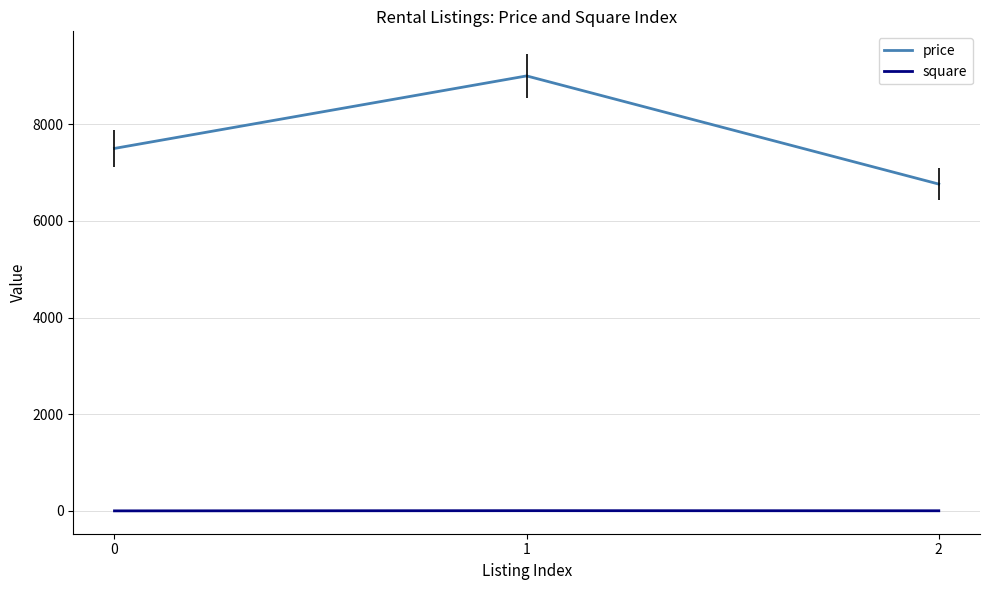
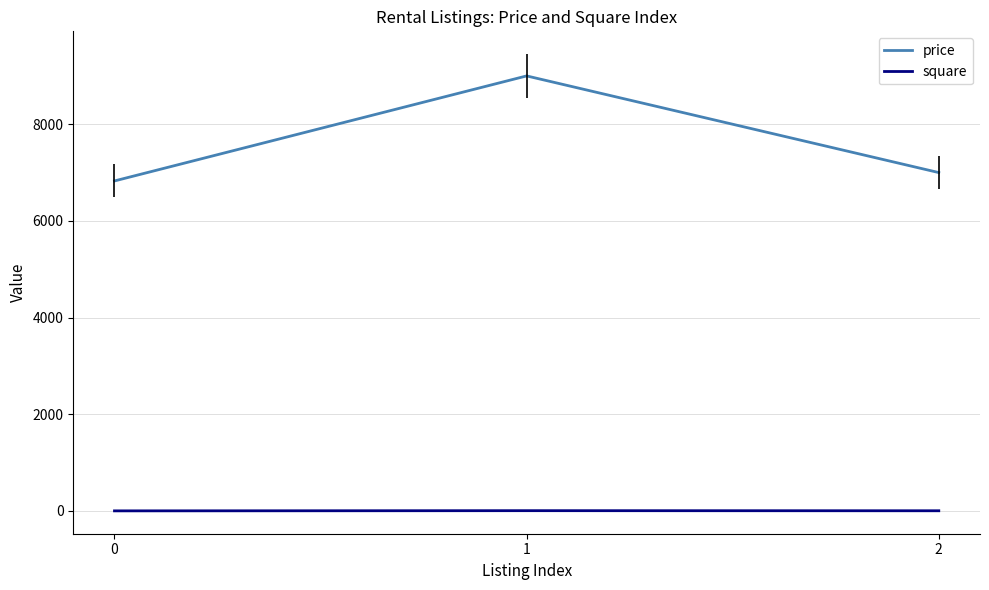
price, 0: 7500 -> 6800
price, 2: 6800 -> 7000
